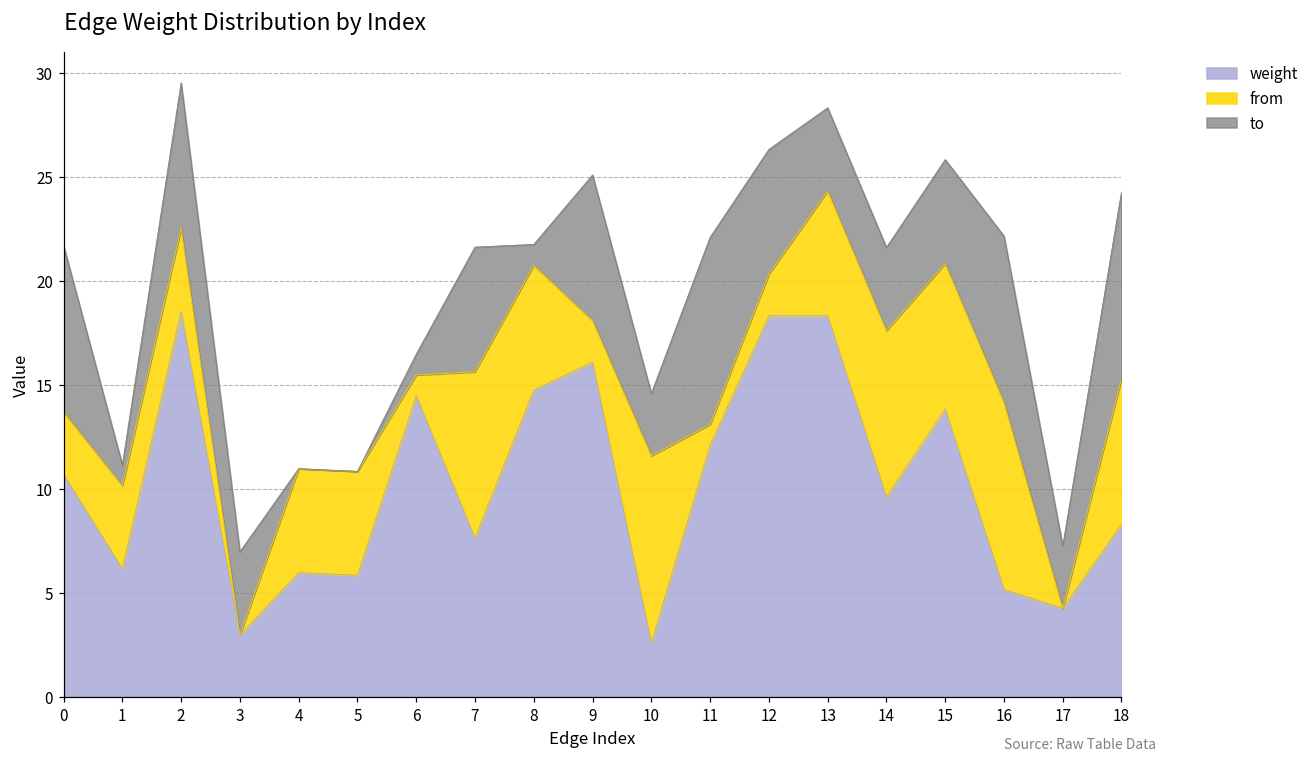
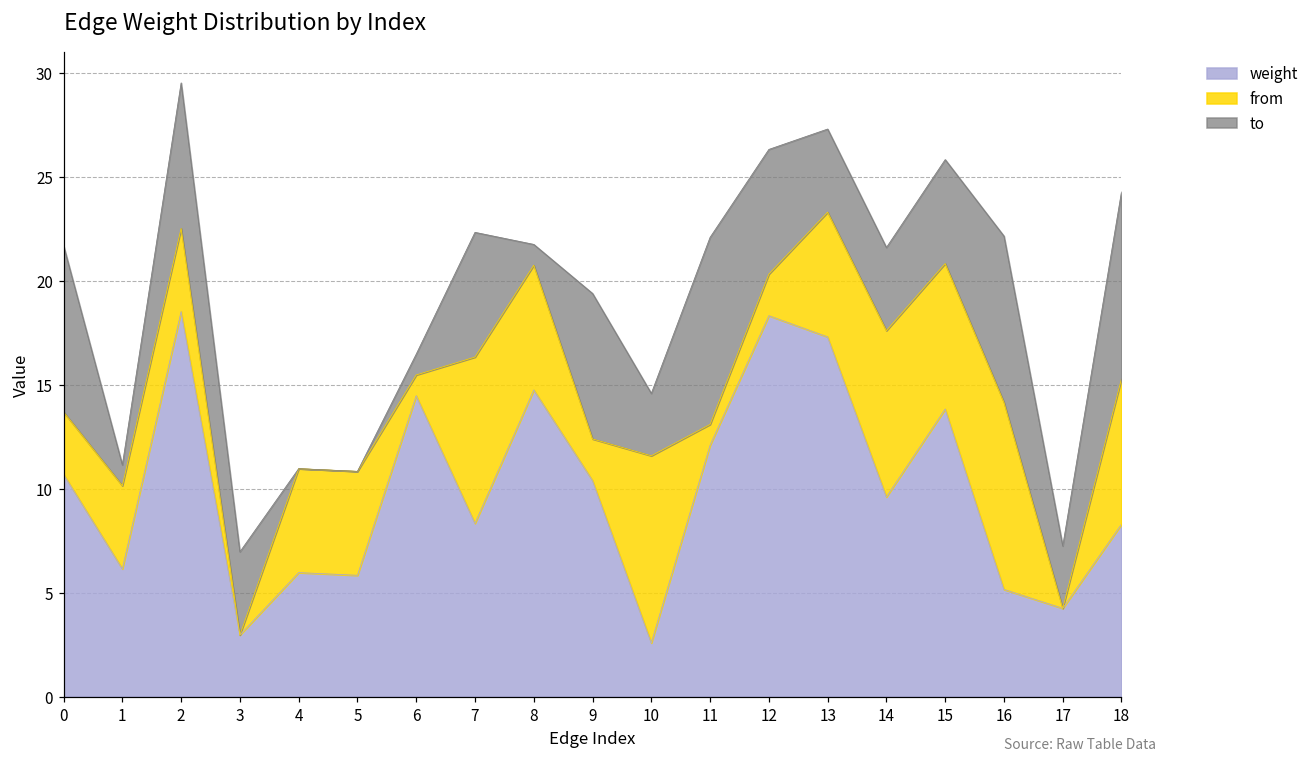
weight, 7: 7.6 -> 8.3
weight, 9: 16.1 -> 10.4
weight, 13: 18.3 -> 17.3
